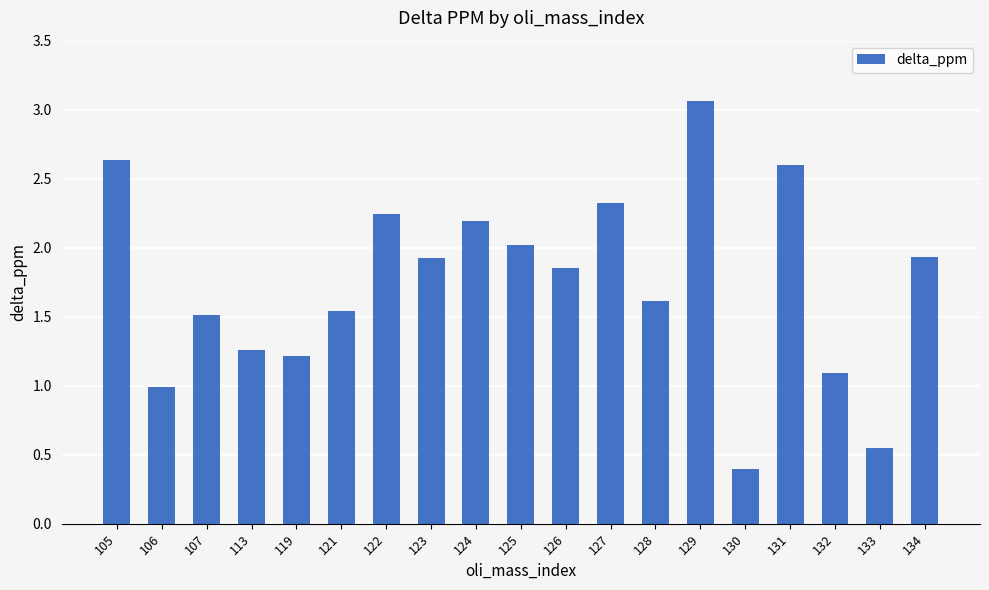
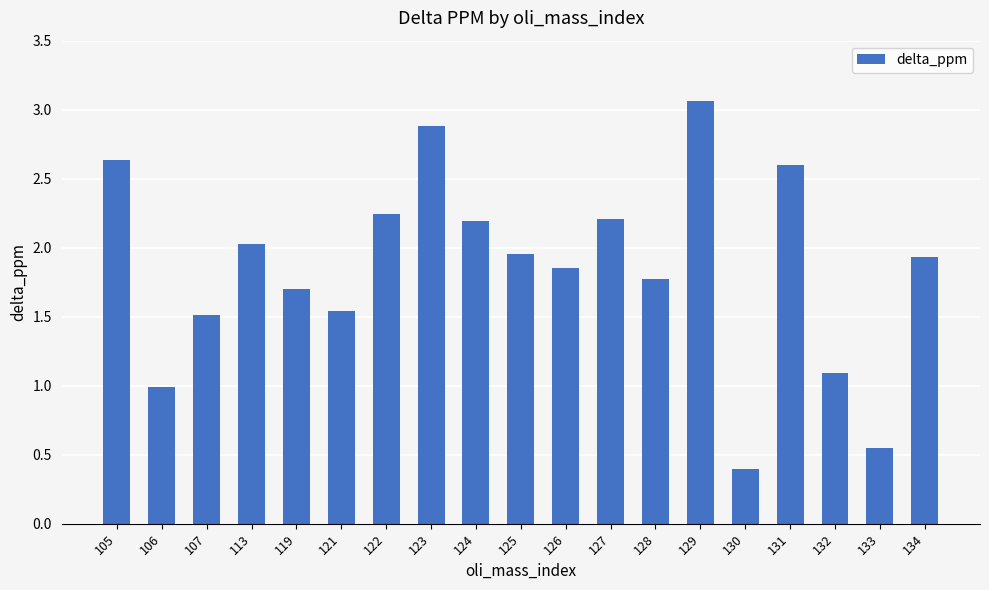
113: 1.25 -> 2.03
119: 1.22 -> 1.70
123: 1.92 -> 2.88
125: 2.02 -> 1.95
127: 2.32 -> 2.21
128: 1.61 -> 1.78
